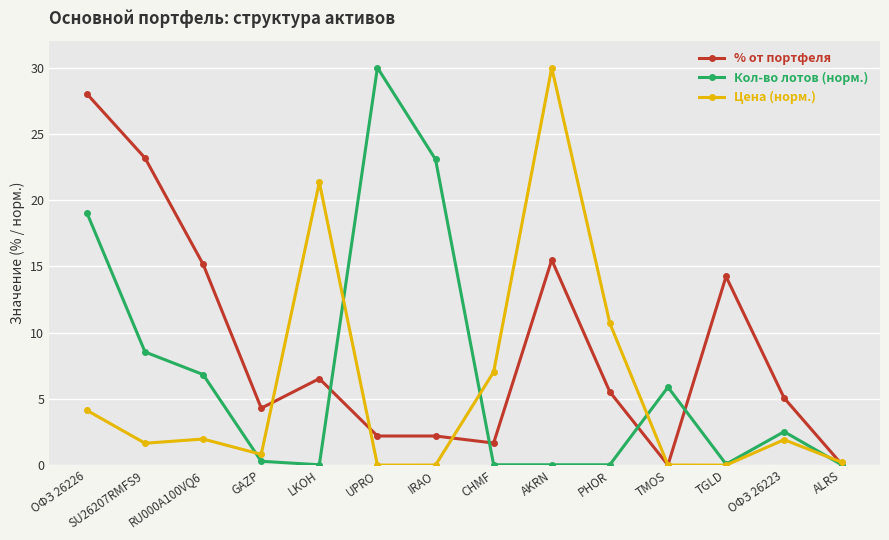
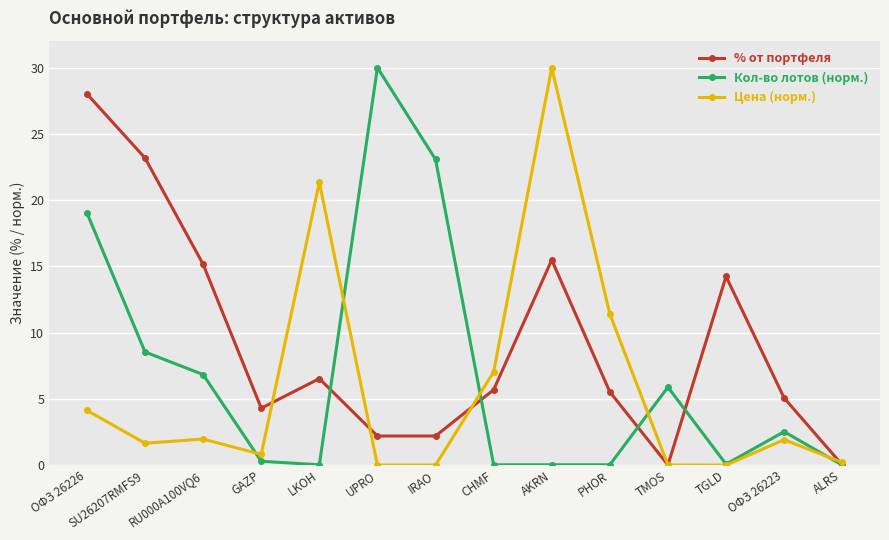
% от портфеля, CHMF: 1.7 -> 5.7
Цена (норм.), PHOR: 10.7 -> 11.4
